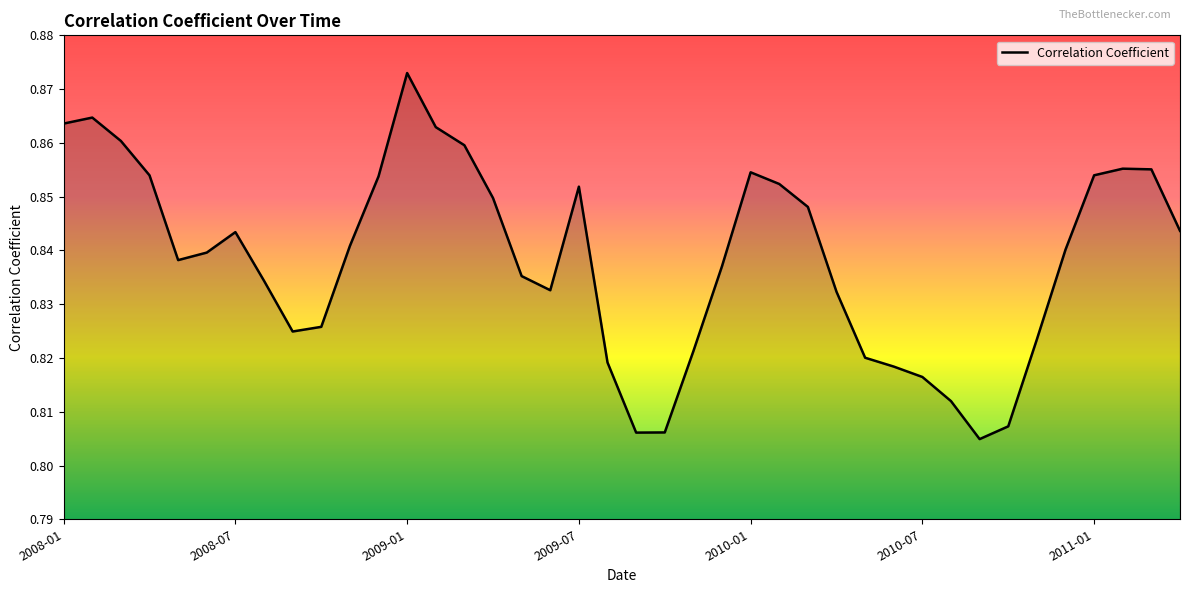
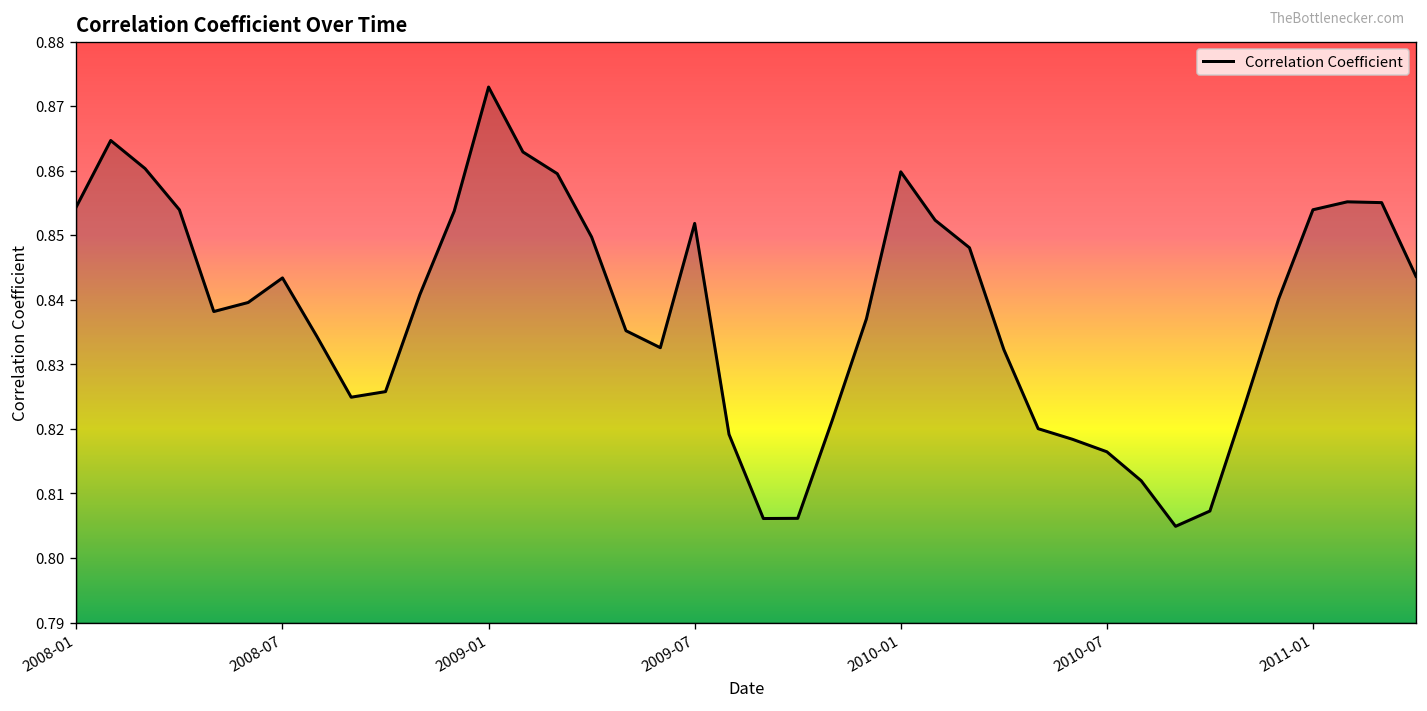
2008-01: 0.864 -> 0.854
2010-01: 0.855 -> 0.860
